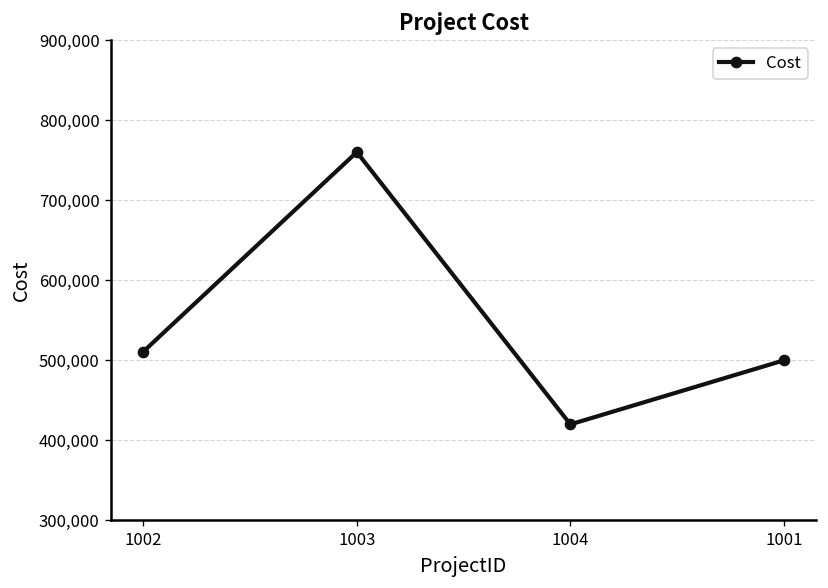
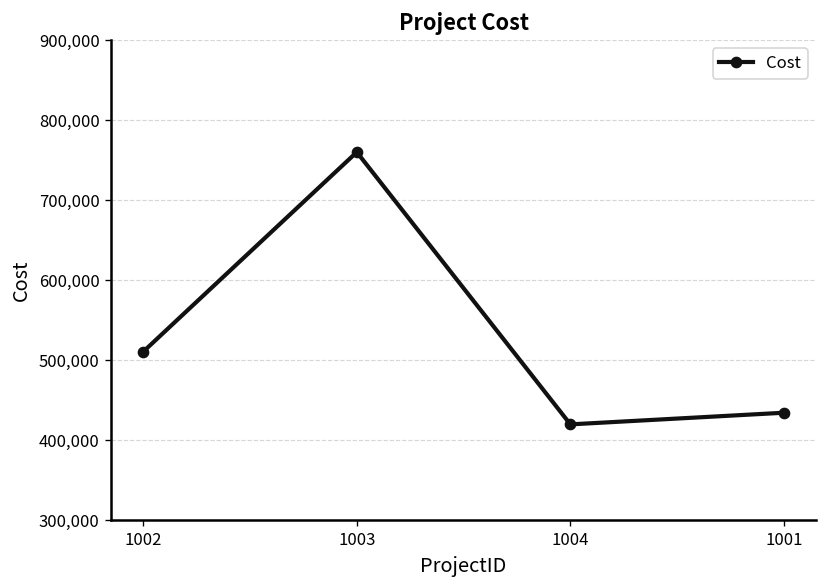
1001: 500,000 -> 430,000
